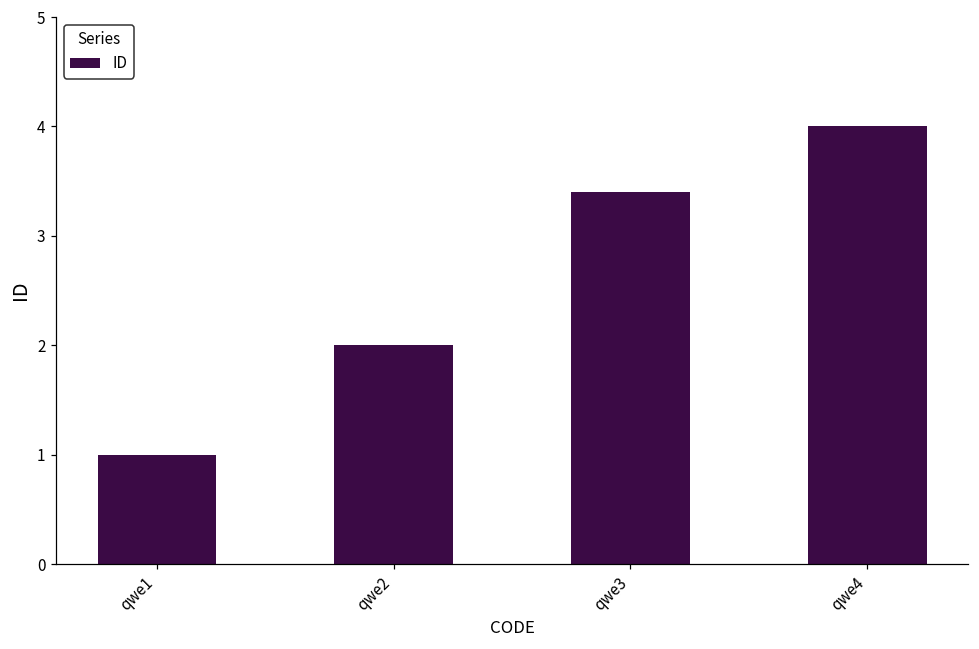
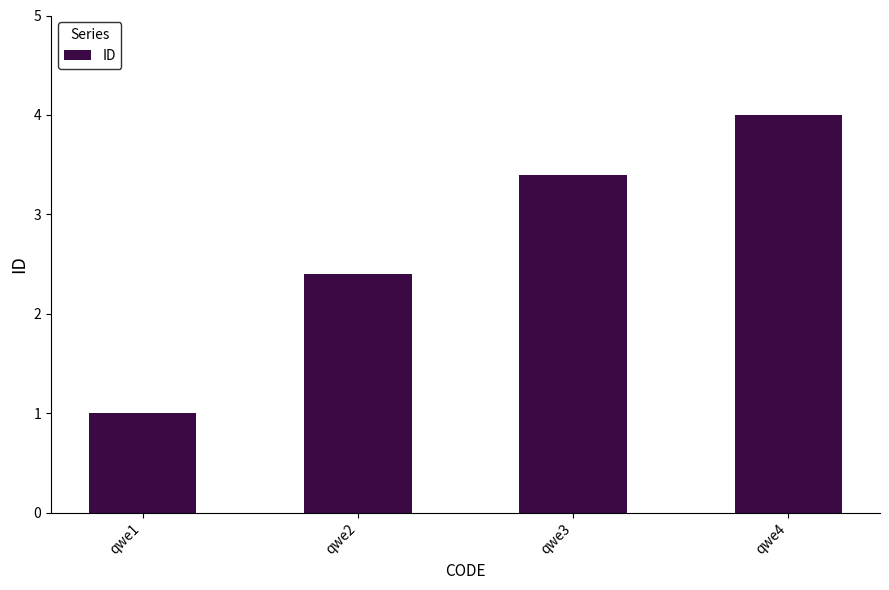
qwe2: 2.0 -> 2.4
